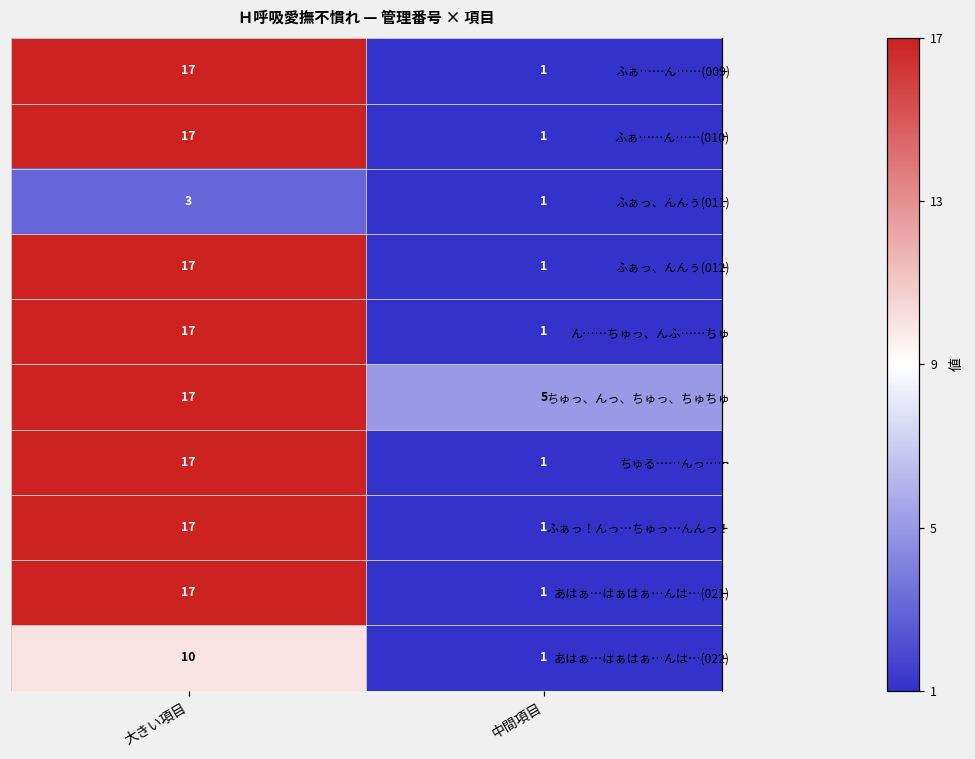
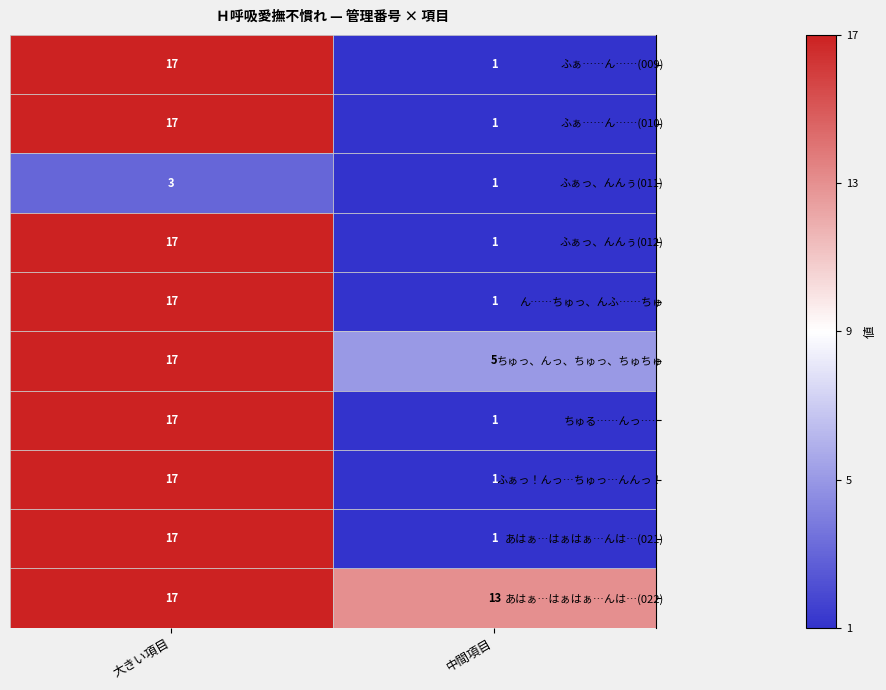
あはぁ…はぁはぁ…んは…(022), 大きい項目: 10 -> 17
あはぁ…はぁはぁ…んは…(022), 中間項目: 1 -> 13
